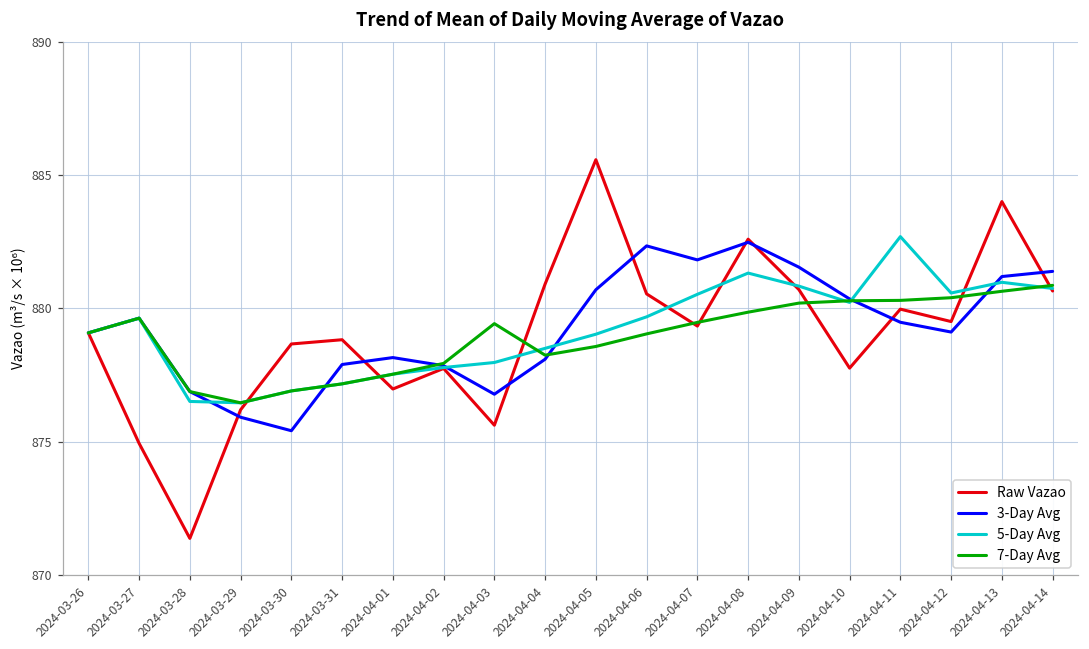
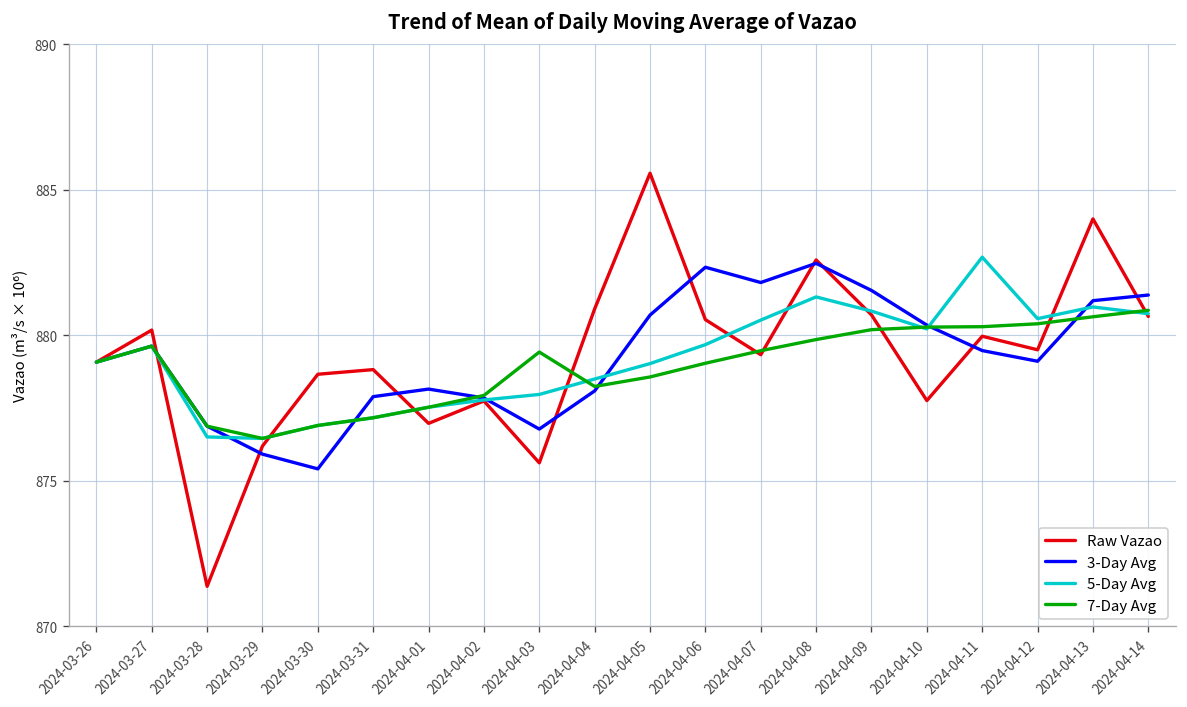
Raw Vazao, 2024-03-27: 874.9 -> 880.2
